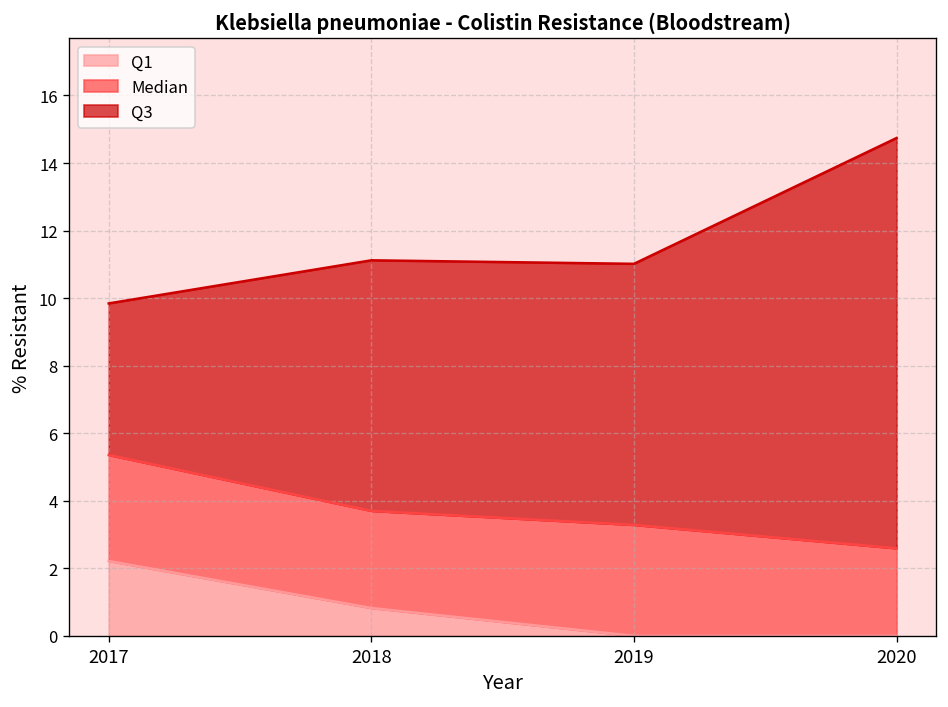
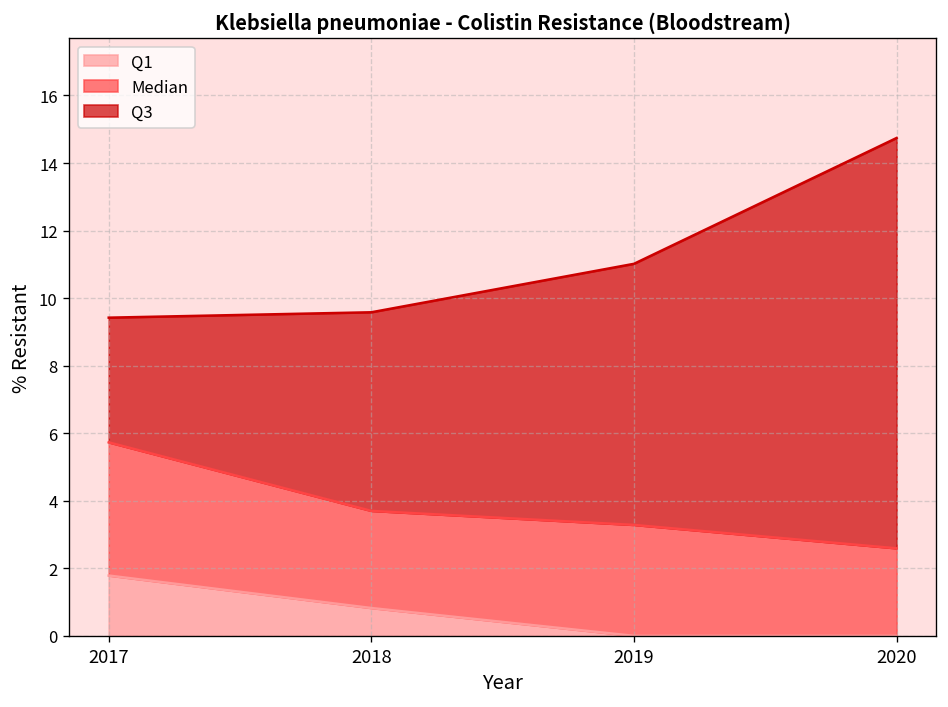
Q1, 2017: 2.2 -> 1.8
Median, 2017: 5.4 -> 5.7
Q3, 2017: 9.8 -> 9.4
Q3, 2018: 11.1 -> 9.6
